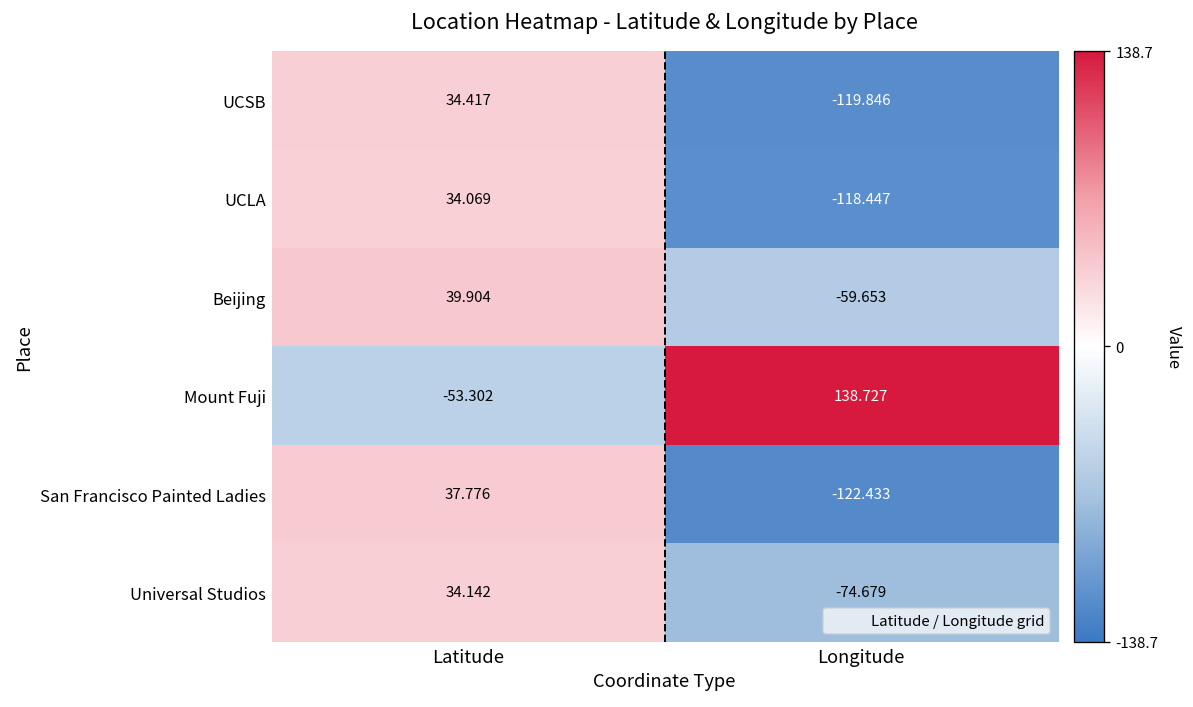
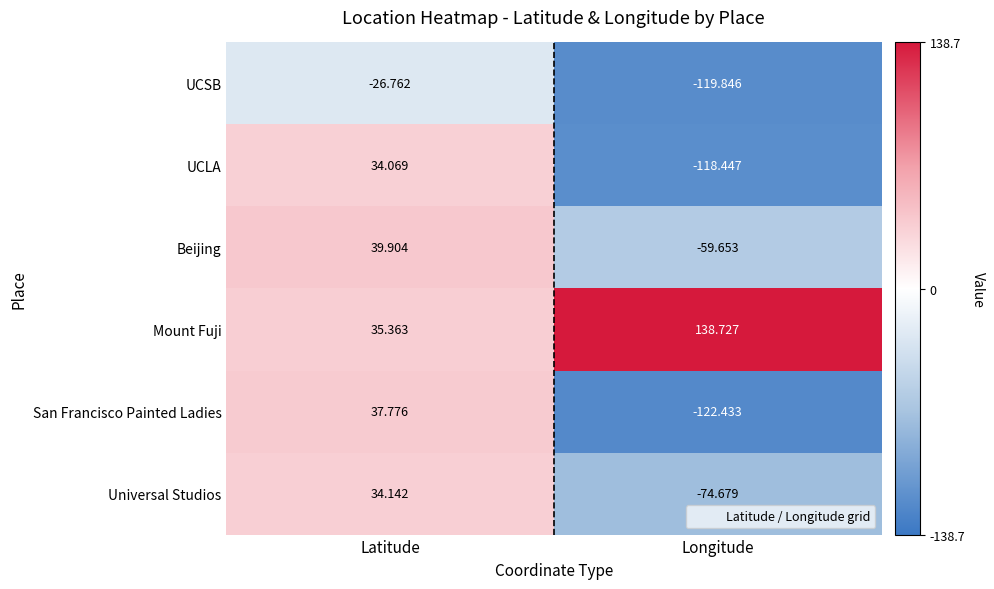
UCSB, Latitude: 34.417 -> -26.762
Mount Fuji, Latitude: -53.302 -> 35.363
